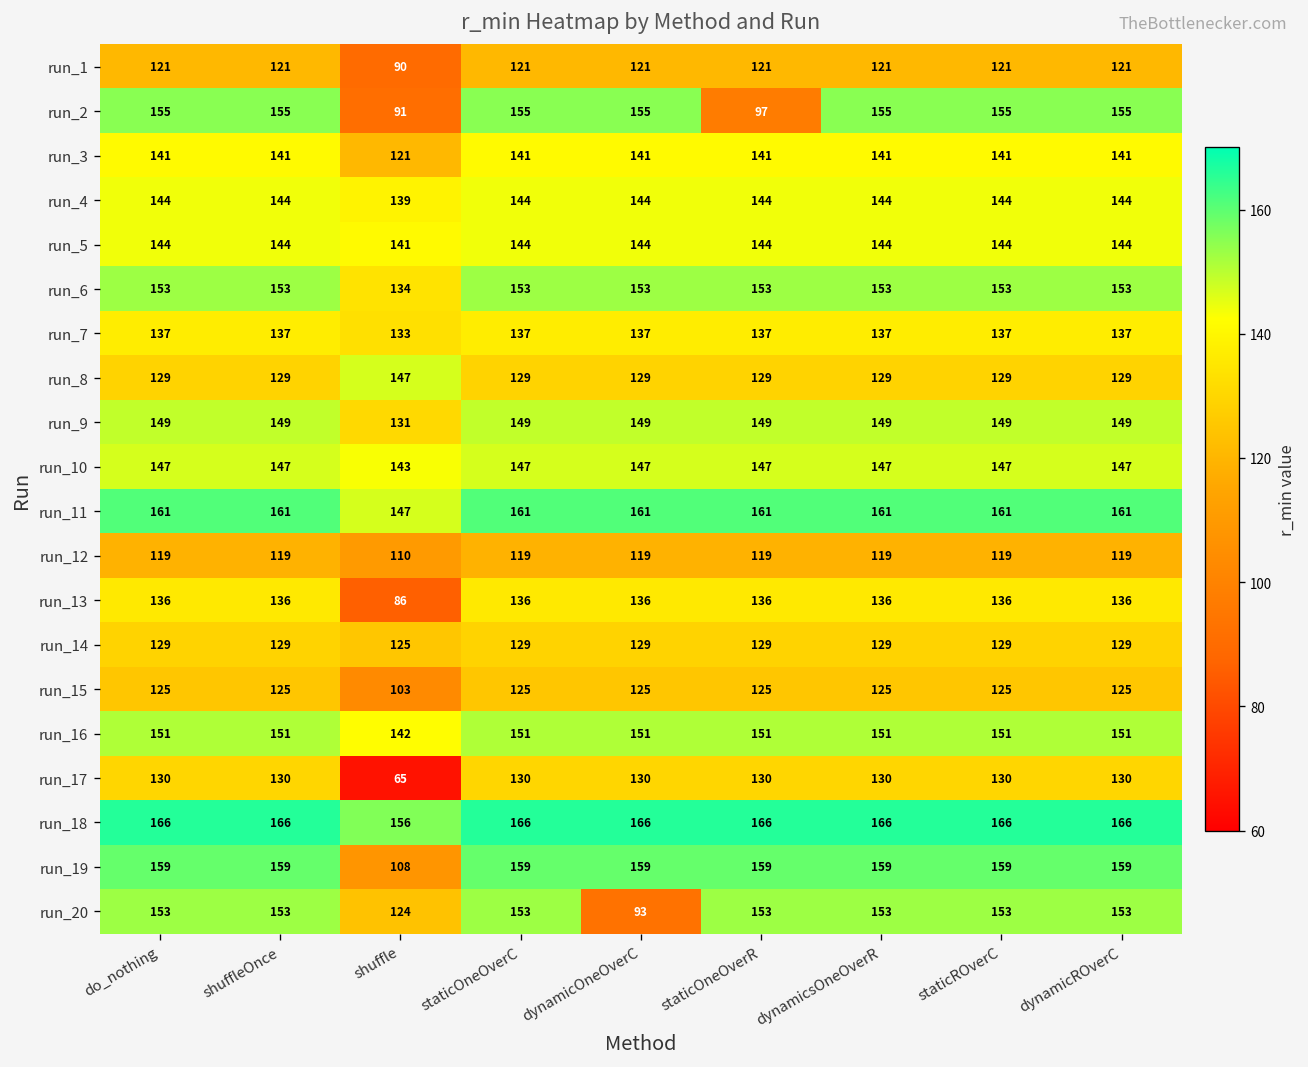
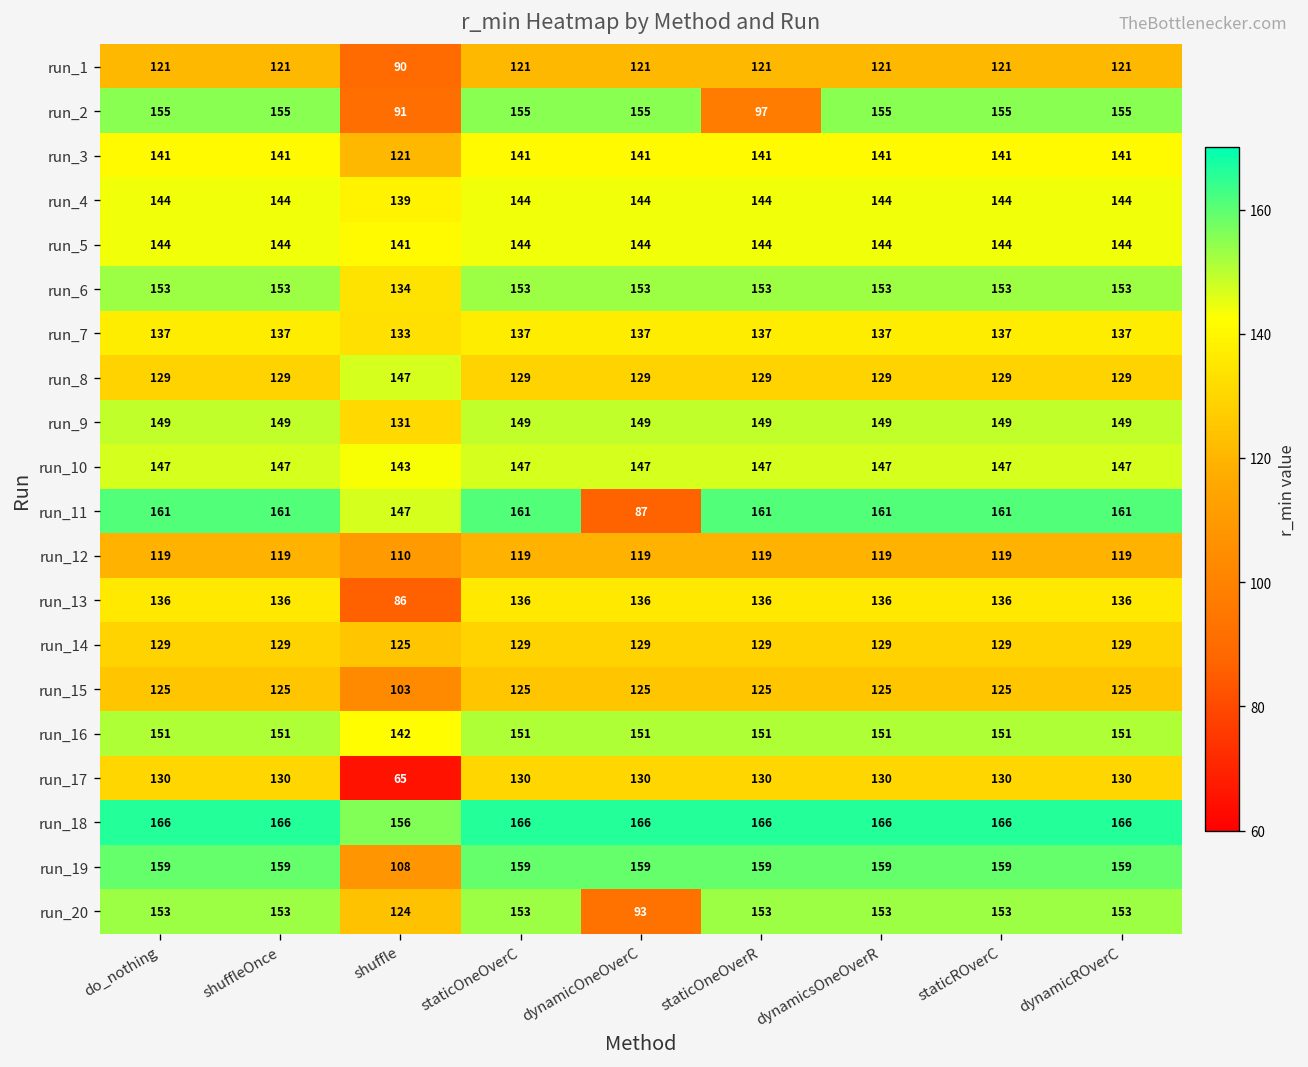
run_11, dynamicOneOverC: 161 -> 87
